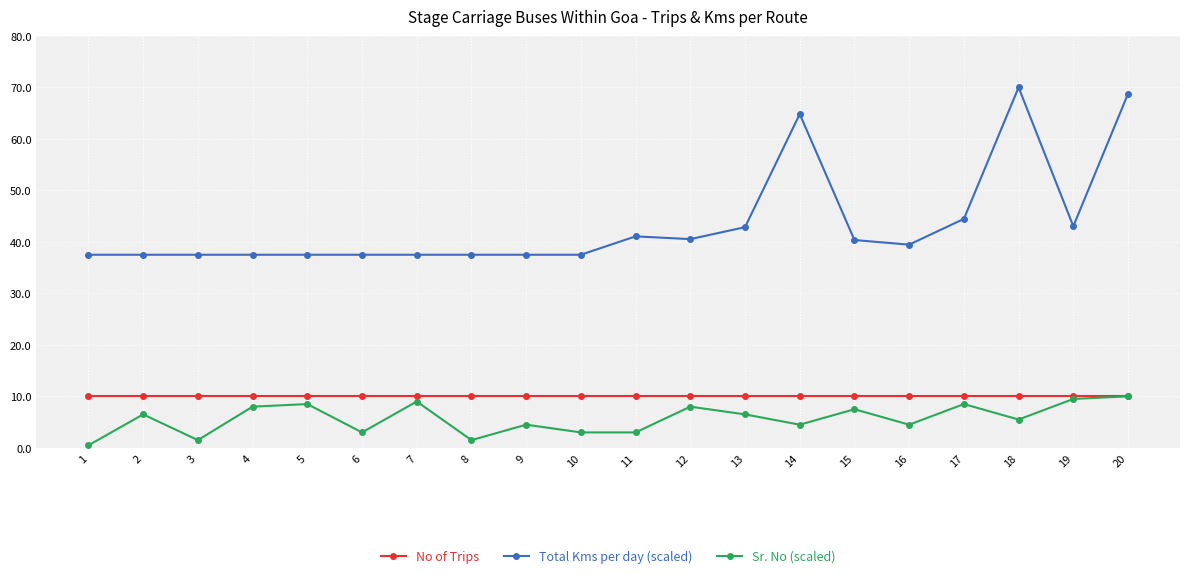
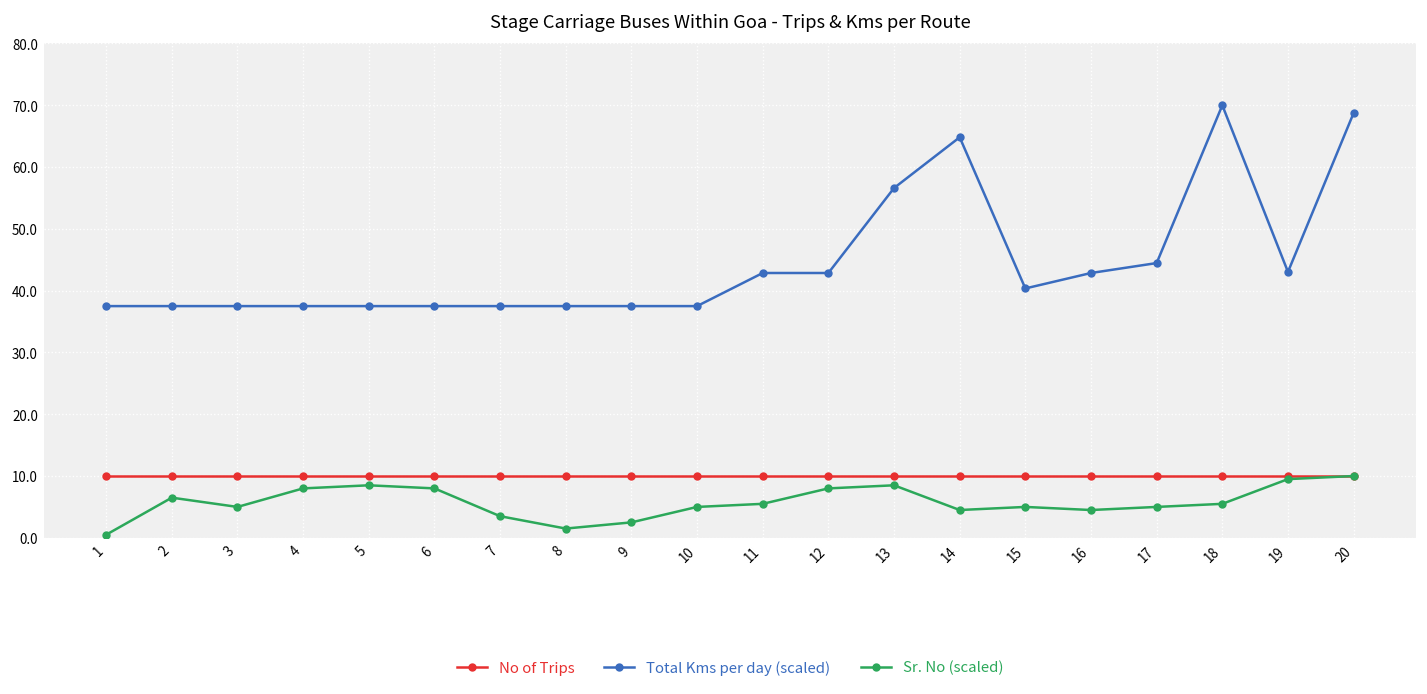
Sr. No (scaled), 3: 2 -> 5
Sr. No (scaled), 6: 3 -> 8
Sr. No (scaled), 7: 9 -> 4
Sr. No (scaled), 9: 5 -> 3
Sr. No (scaled), 10: 3 -> 5
Total Kms per day (scaled), 11: 41 -> 43
Sr. No (scaled), 11: 3 -> 6
Total Kms per day (scaled), 12: 41 -> 43
Total Kms per day (scaled), 13: 43 -> 57
Sr. No (scaled), 13: 7 -> 9
Sr. No (scaled), 15: 8 -> 5
Total Kms per day (scaled), 16: 39 -> 43
Sr. No (scaled), 17: 9 -> 5
